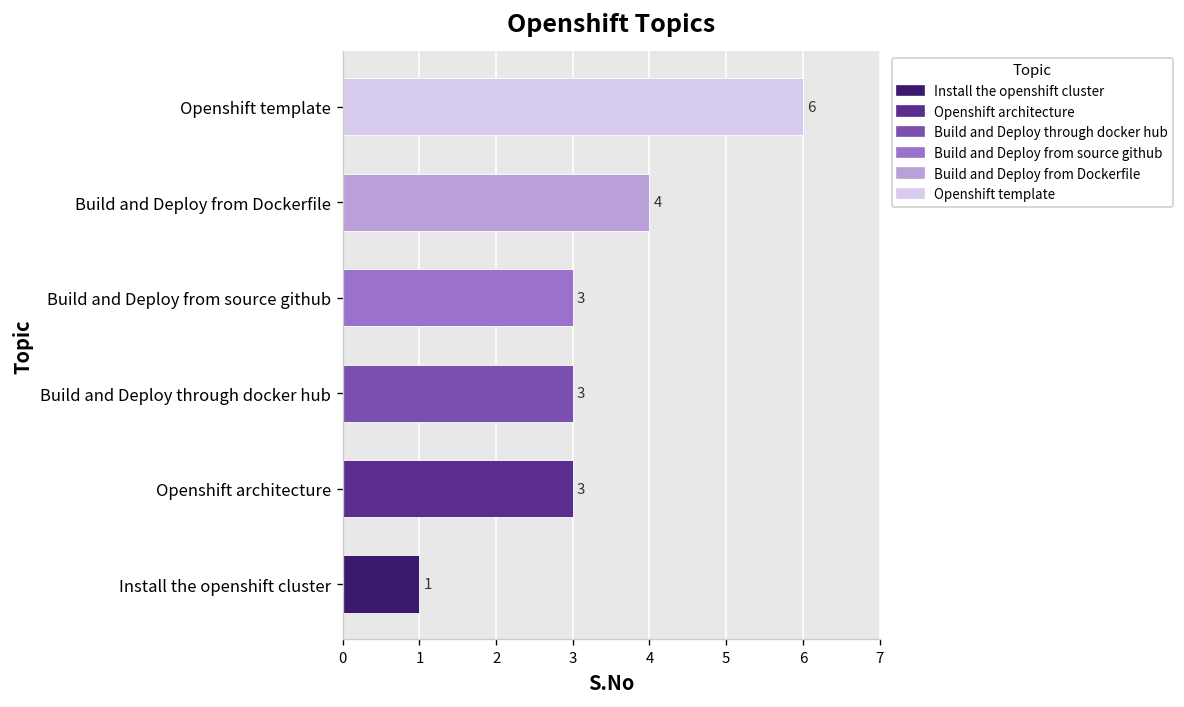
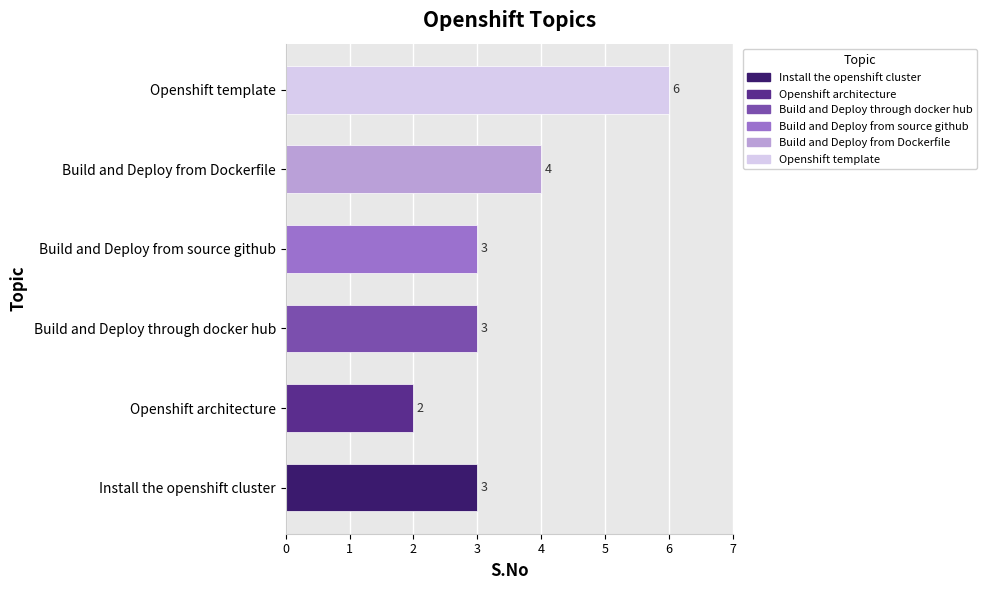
Openshift architecture: 3 -> 2
Install the openshift cluster: 1 -> 3
